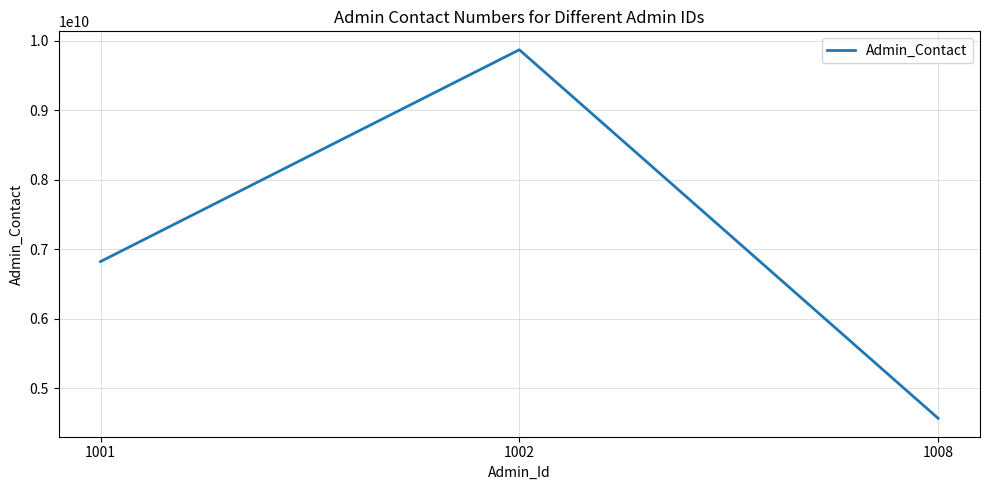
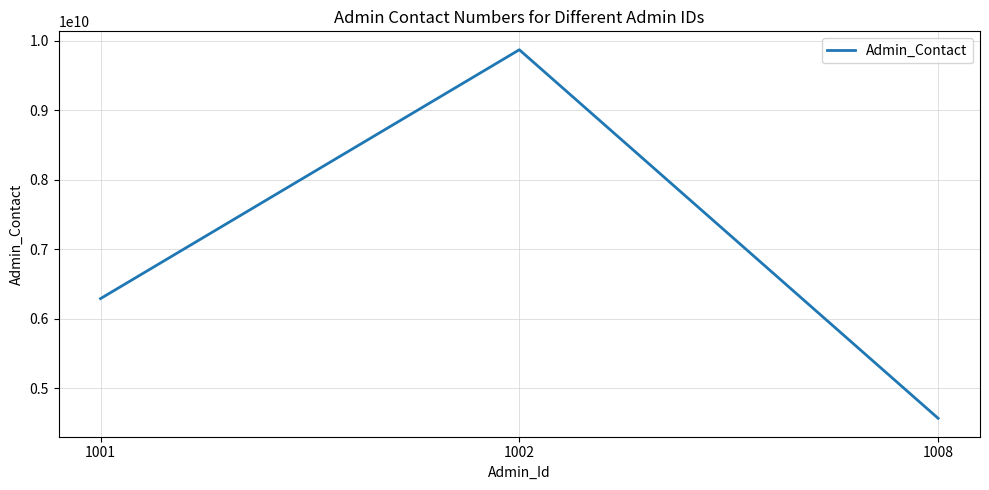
1001: 6800000000 -> 6300000000
